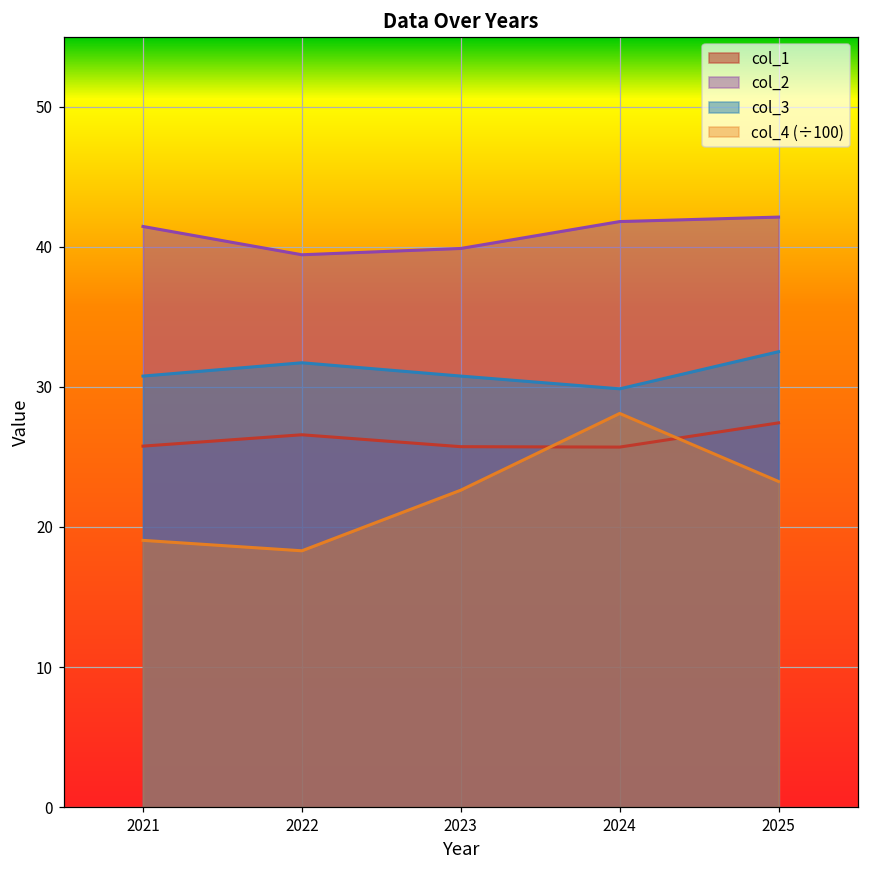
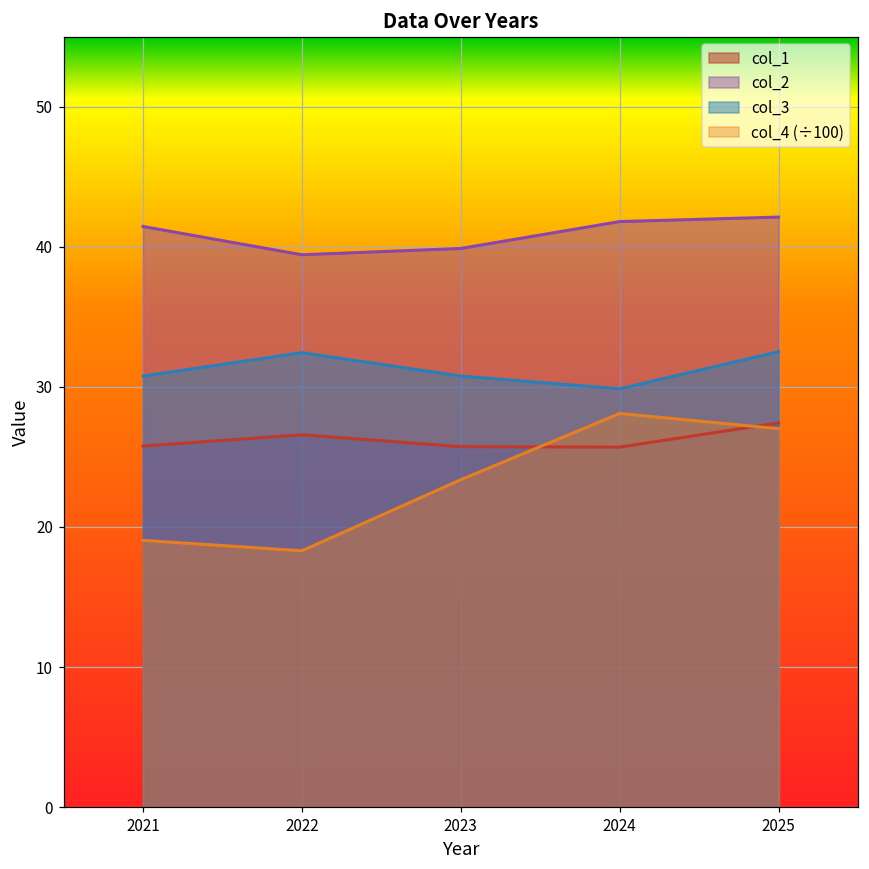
col_3, 2022: 31.7 -> 32.4
col_4 (÷100), 2023: 22.6 -> 23.4
col_4 (÷100), 2025: 23.2 -> 27.0
